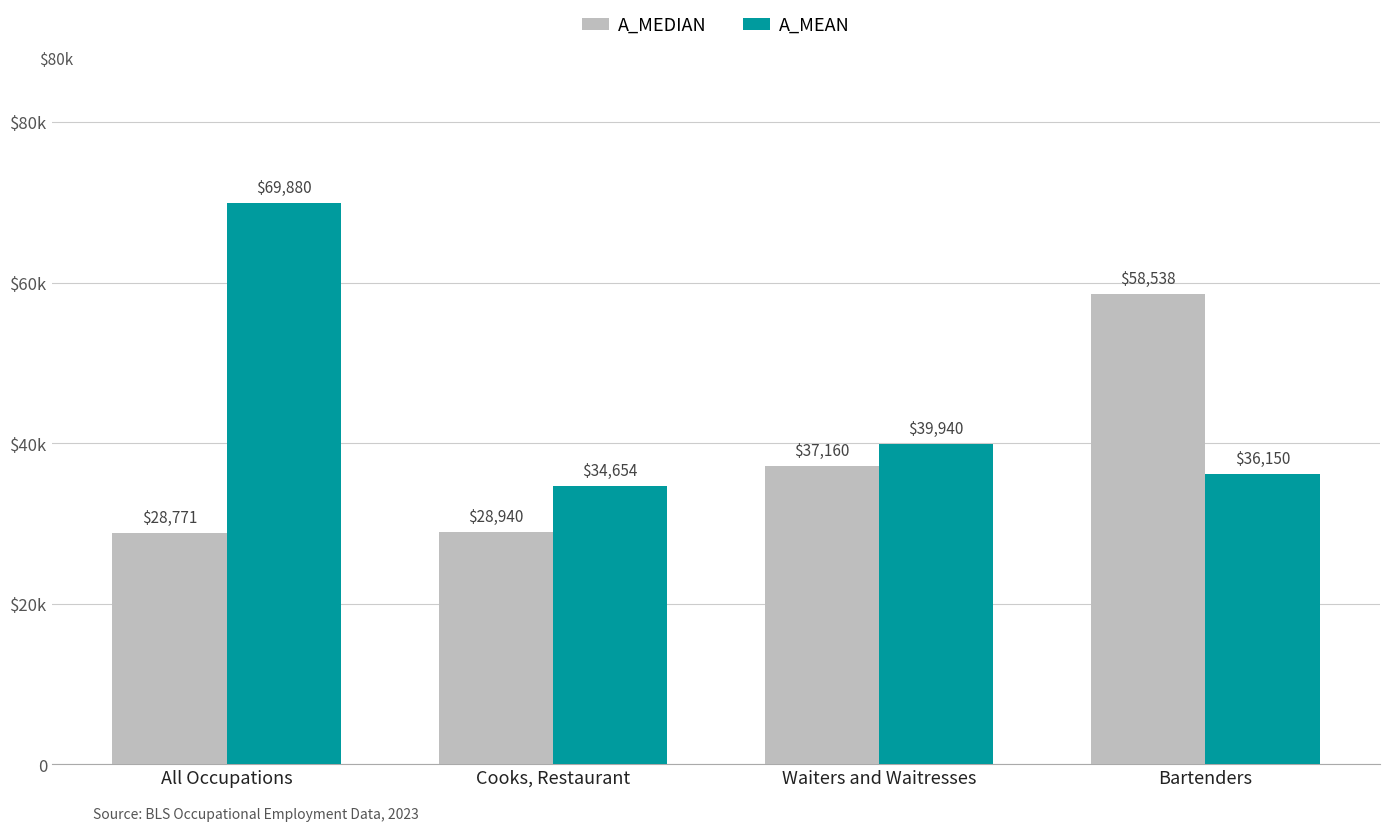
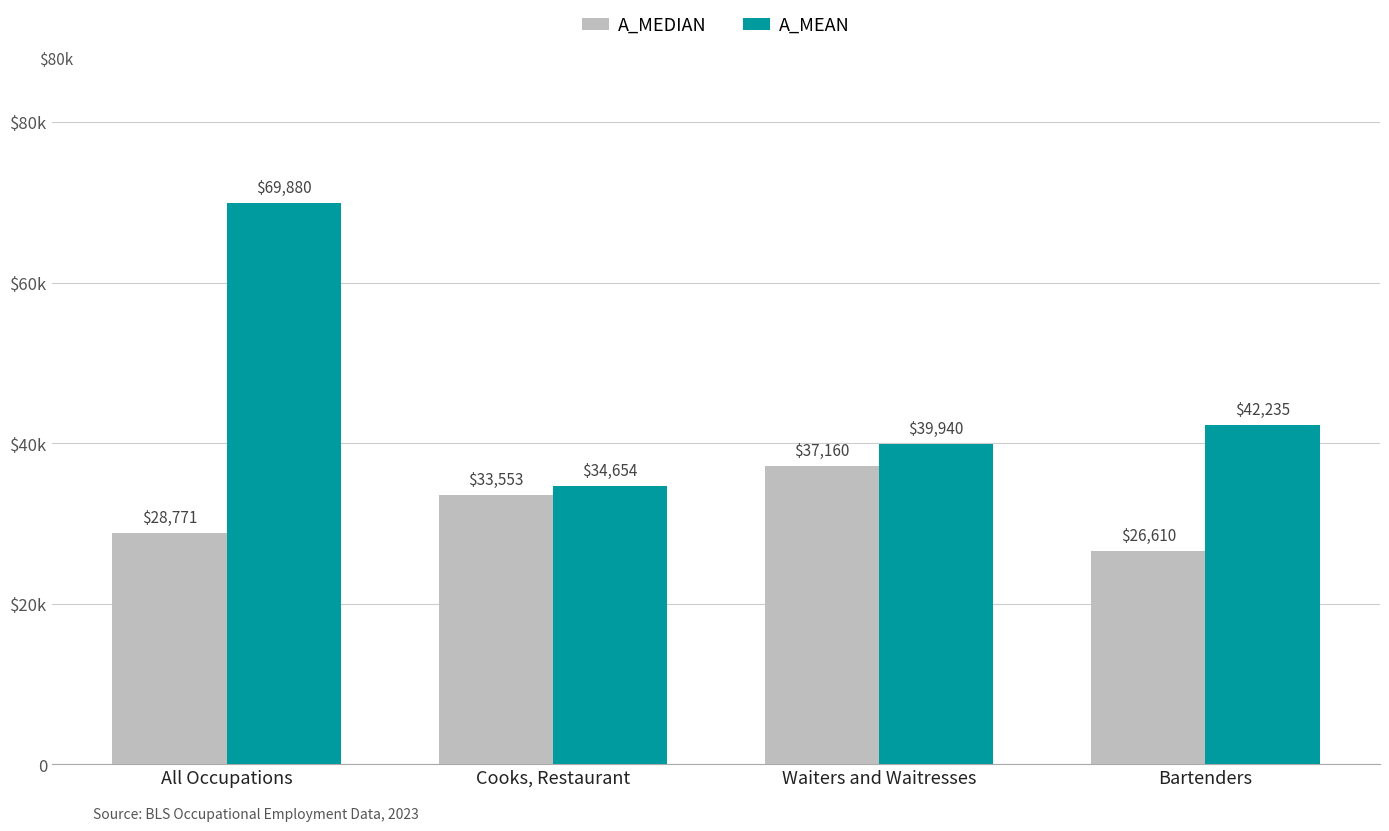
A_MEDIAN, Cooks, Restaurant: $28,940 -> $33,553
A_MEDIAN, Bartenders: $58,538 -> $26,610
A_MEAN, Bartenders: $36,150 -> $42,235
